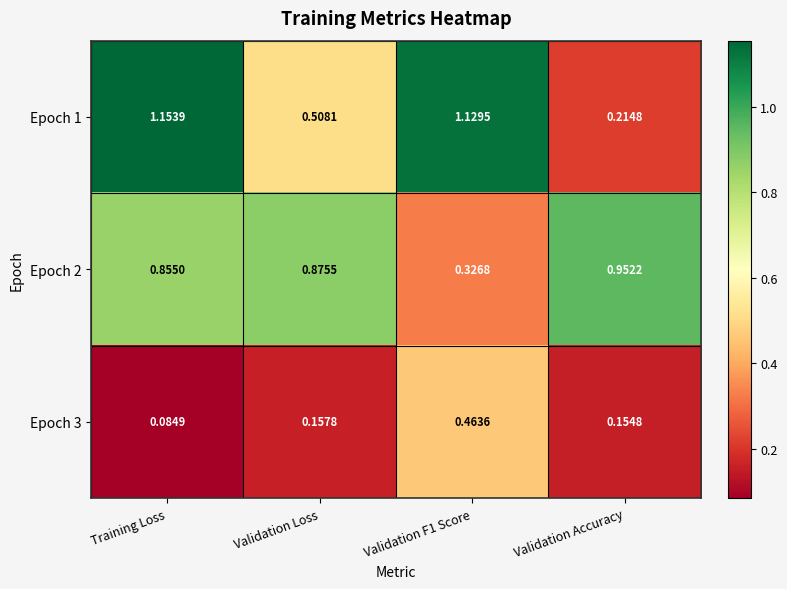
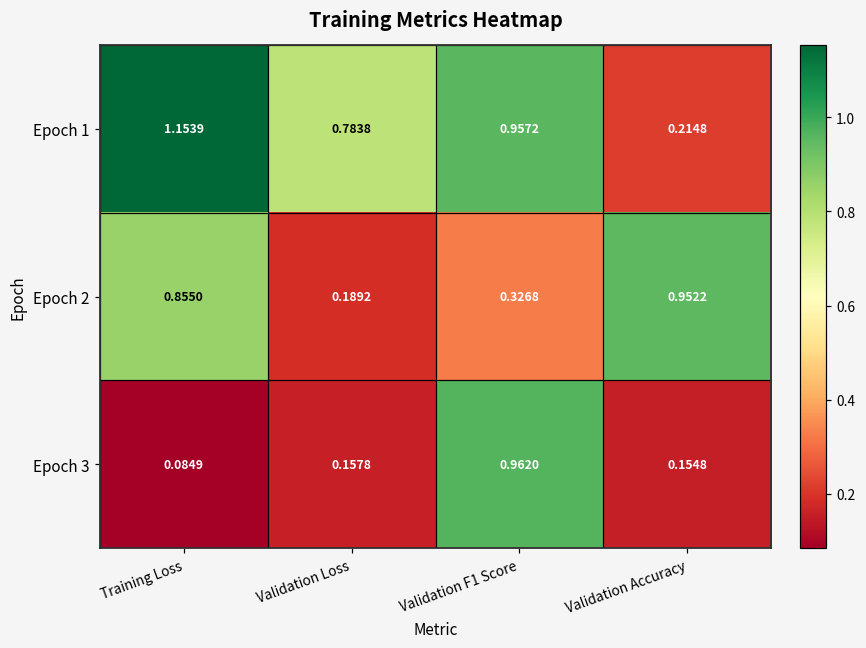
Epoch 1, Validation Loss: 0.5081 -> 0.7838
Epoch 1, Validation F1 Score: 1.1295 -> 0.9572
Epoch 2, Validation Loss: 0.8755 -> 0.1892
Epoch 3, Validation F1 Score: 0.4636 -> 0.9620
